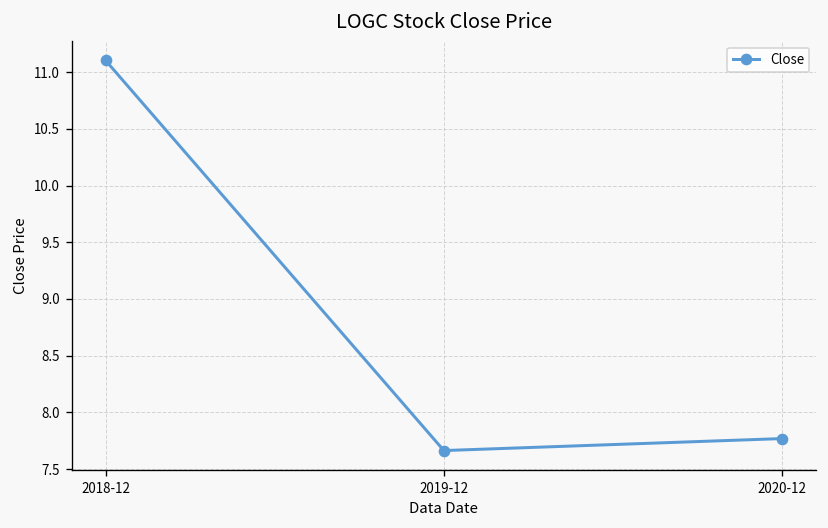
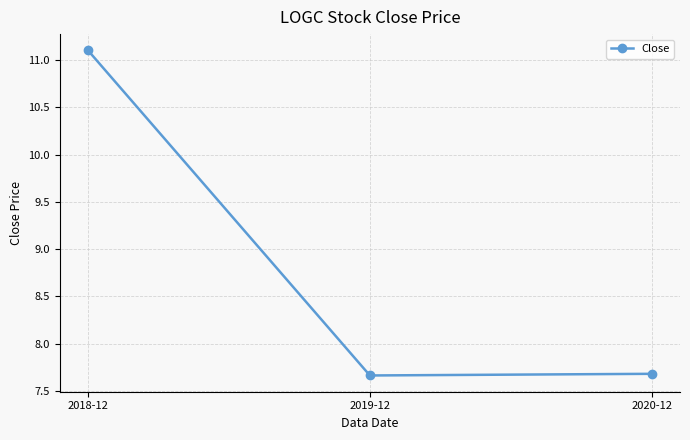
2020-12: 7.8 -> 7.7
